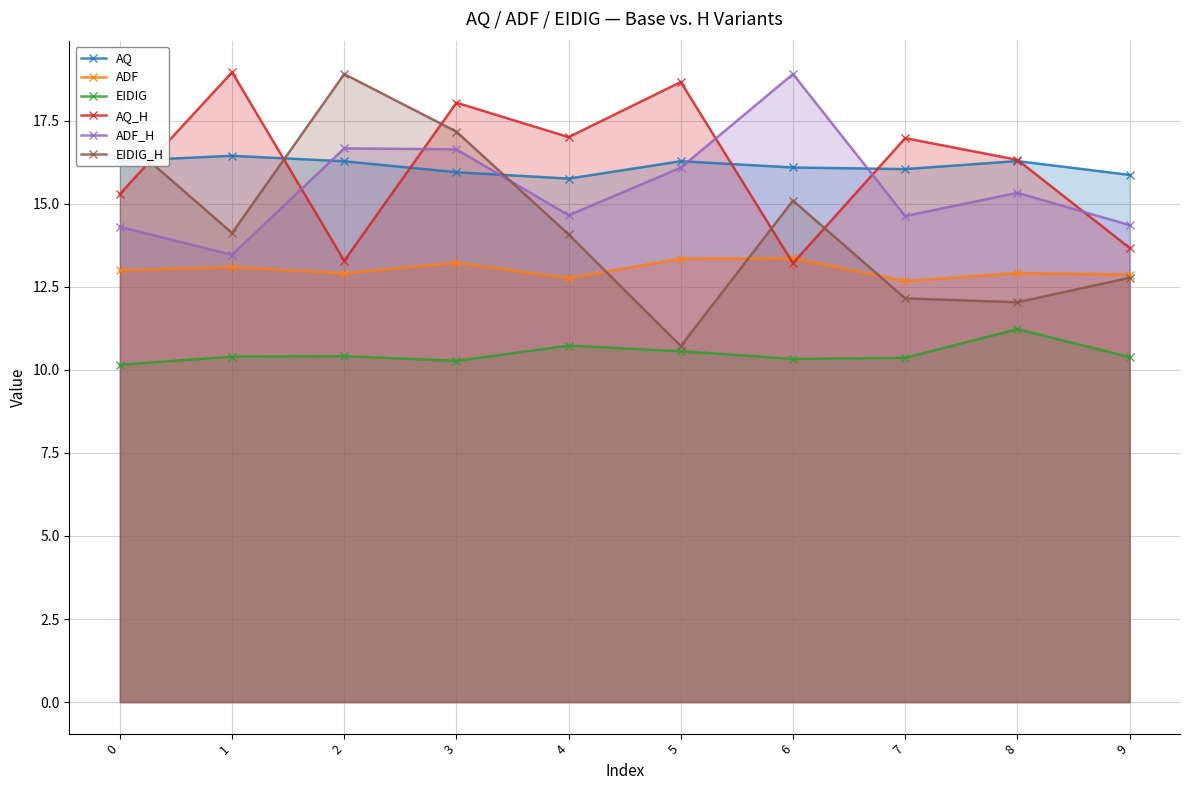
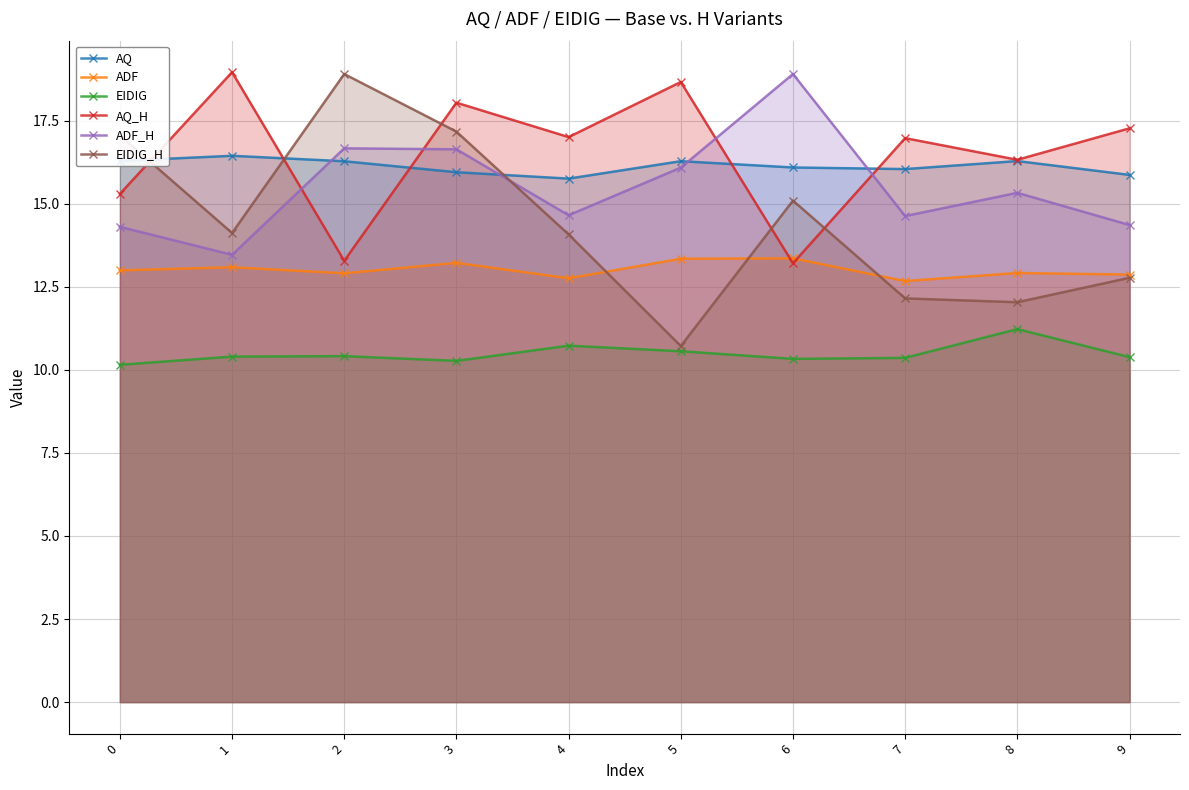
AQ_H, 9: 13.7 -> 17.3
